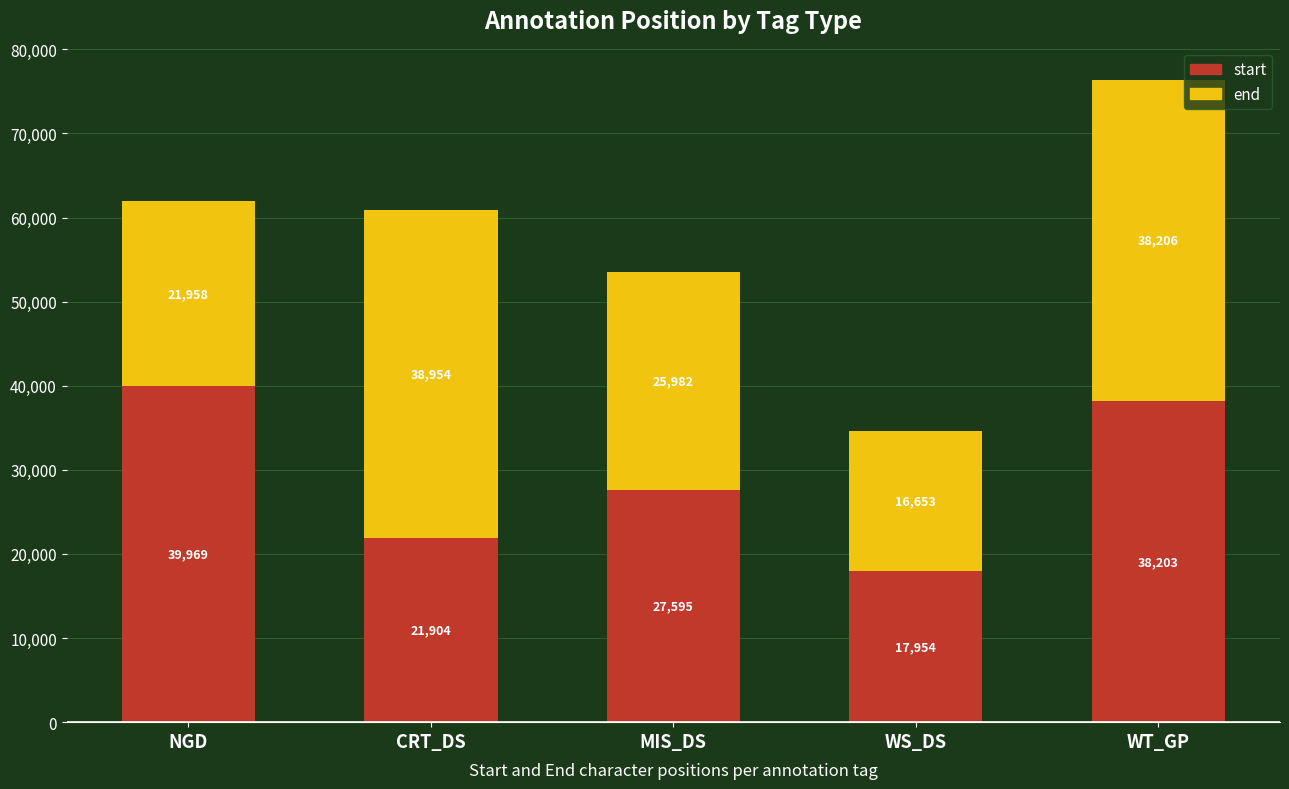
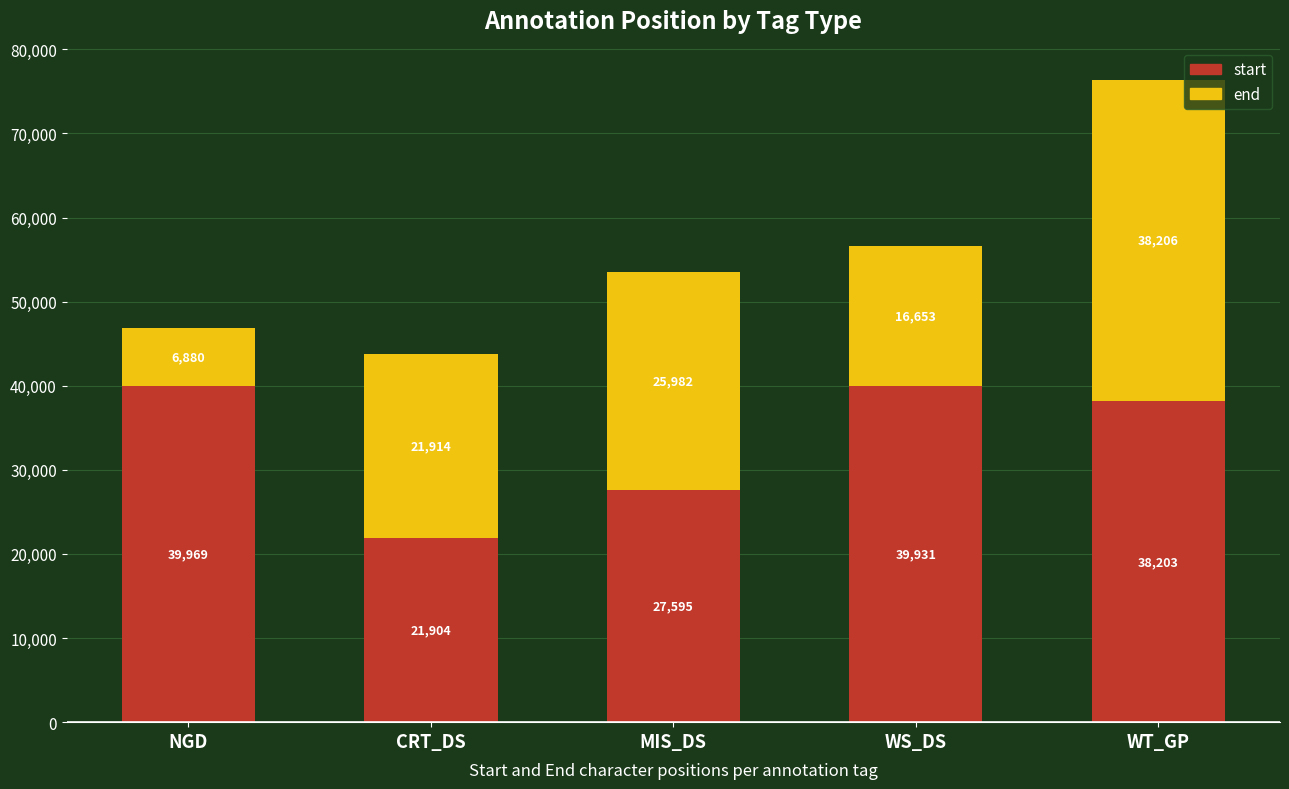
end, NGD: 21,958 -> 6,880
end, CRT_DS: 38,954 -> 21,914
start, WS_DS: 17,954 -> 39,931
